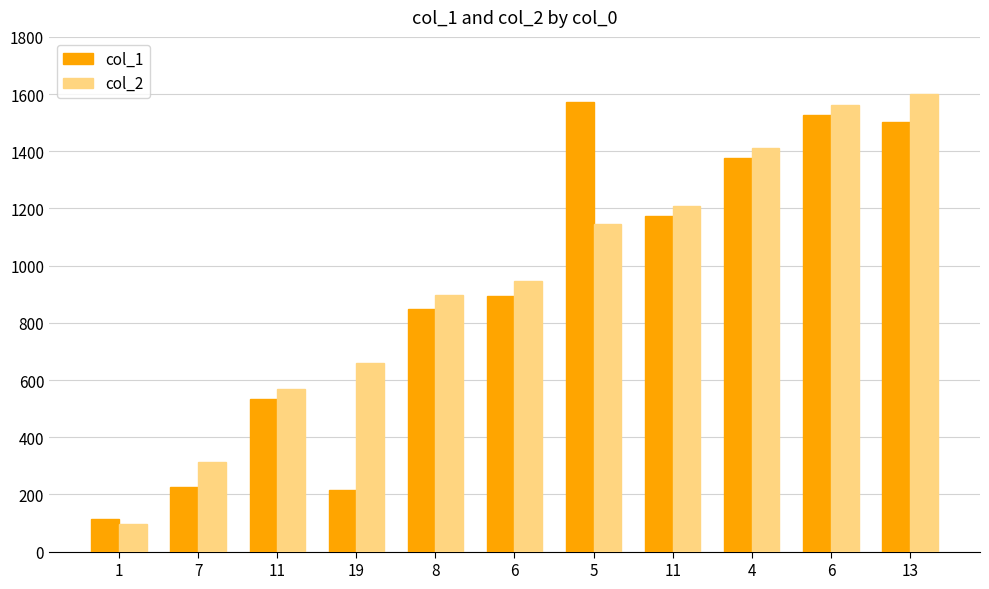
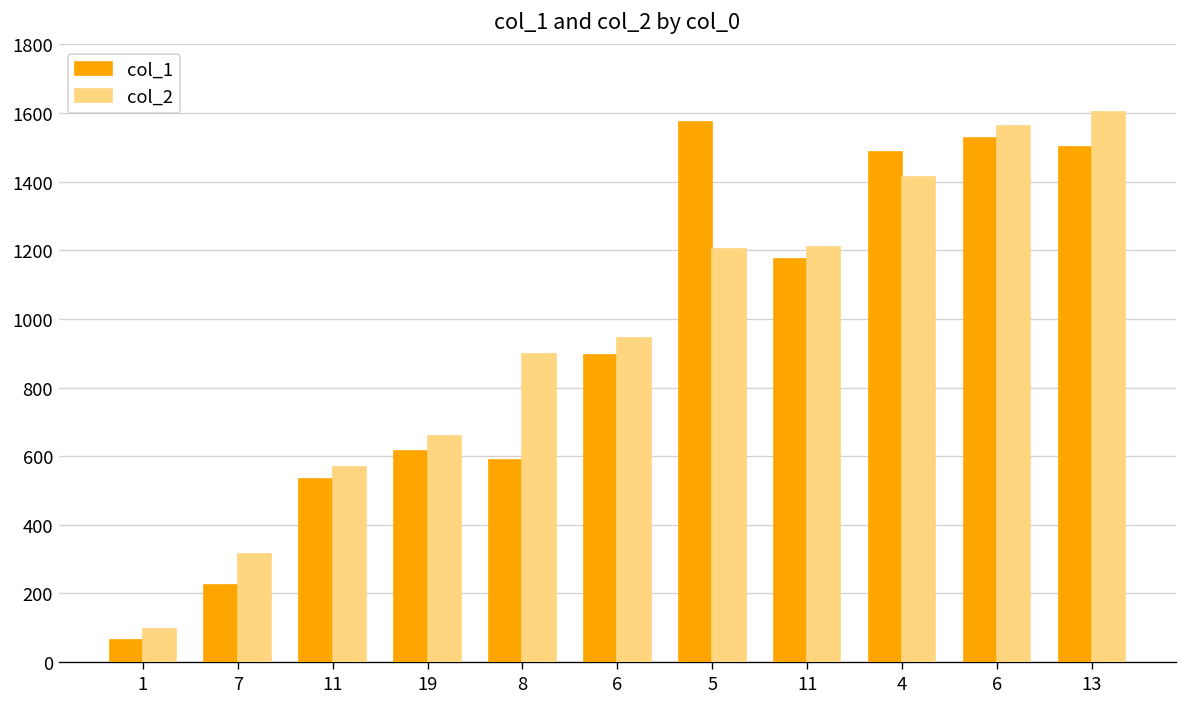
col_1, 1: 120 -> 60
col_1, 19: 210 -> 620
col_1, 8: 850 -> 590
col_2, 5: 1150 -> 1210
col_1, 4: 1380 -> 1490
